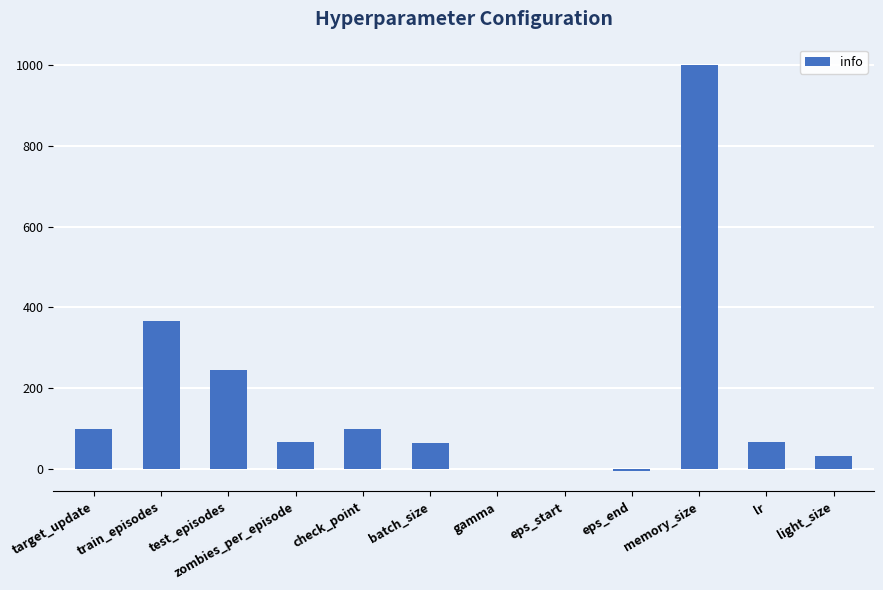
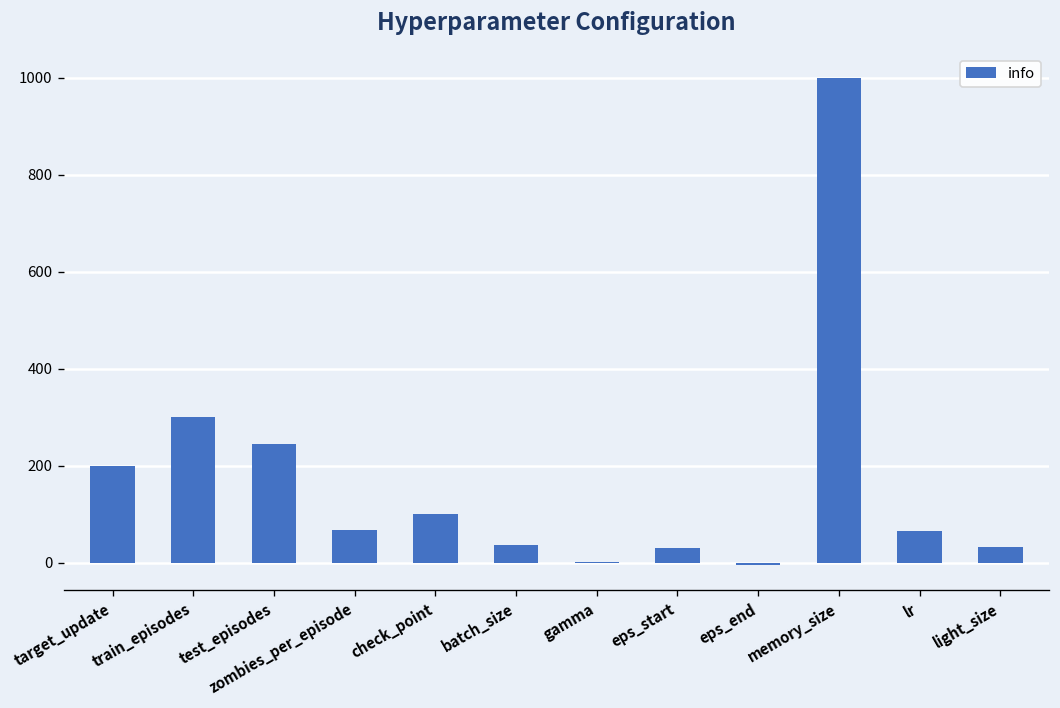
target_update: 100 -> 200
train_episodes: 370 -> 300
batch_size: 60 -> 40
eps_start: 0 -> 30
